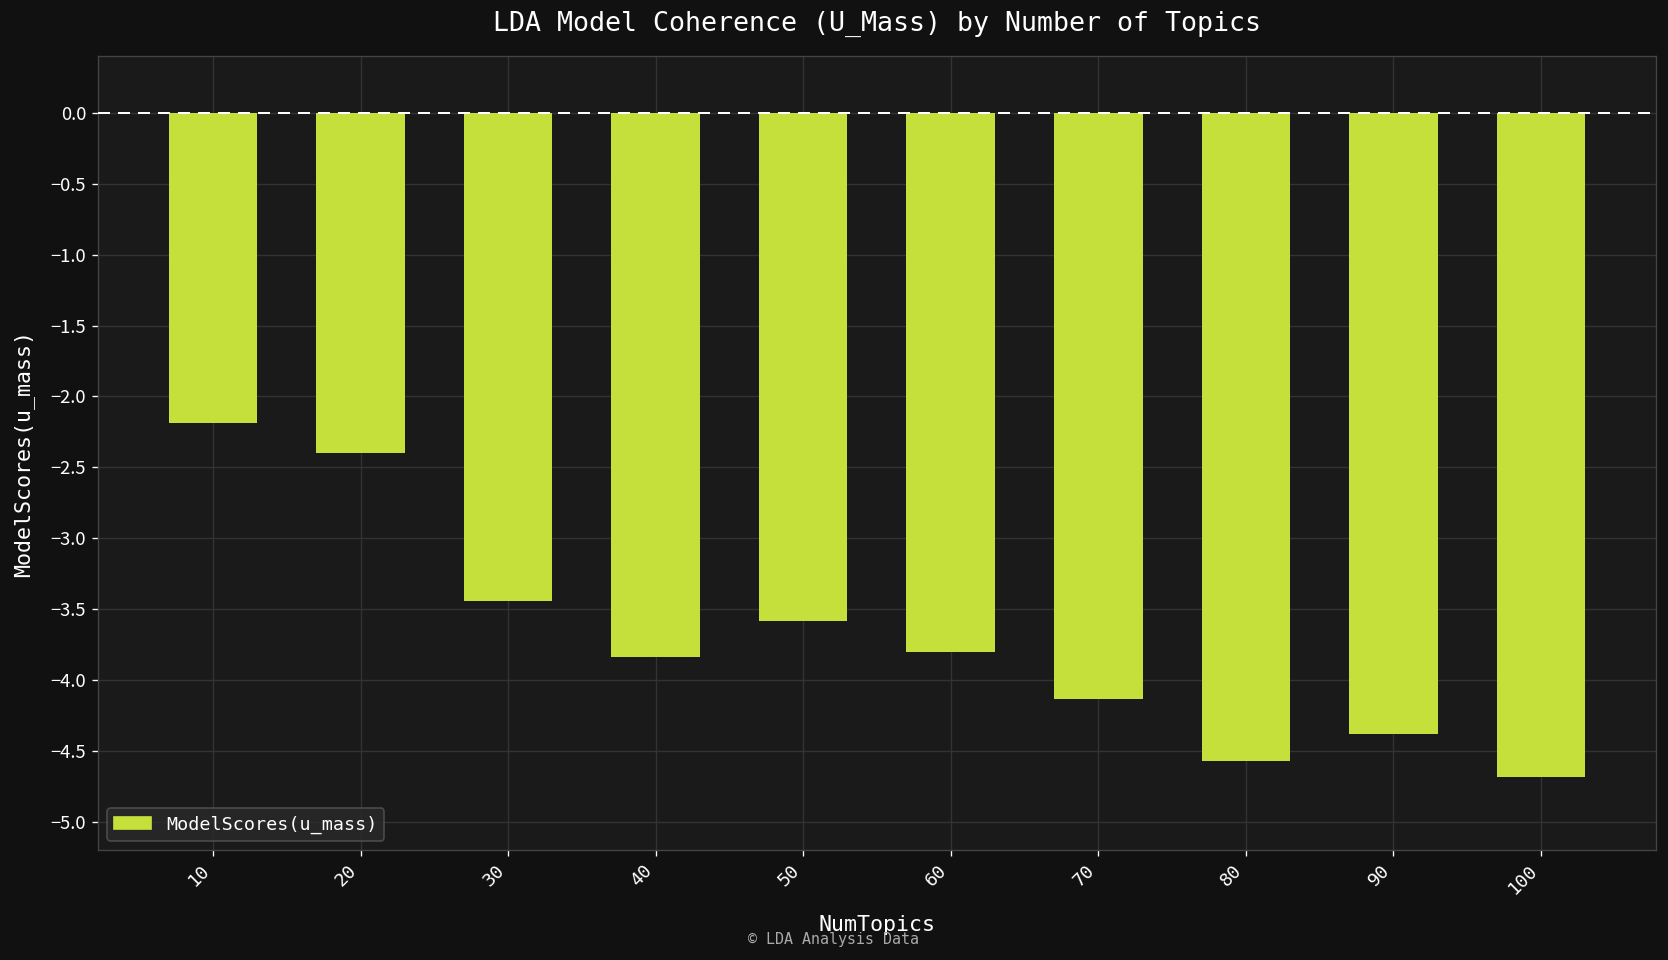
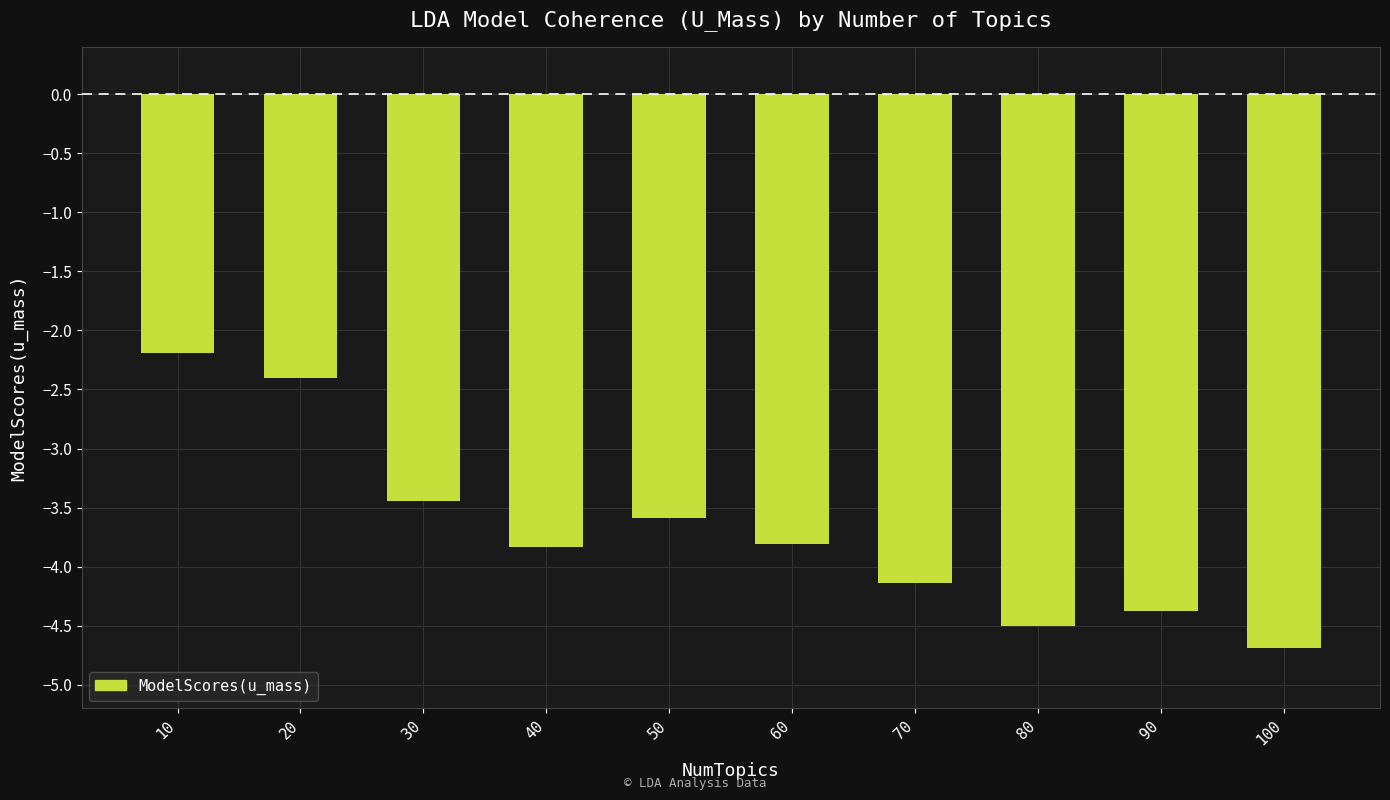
80: -4.57 -> -4.50
